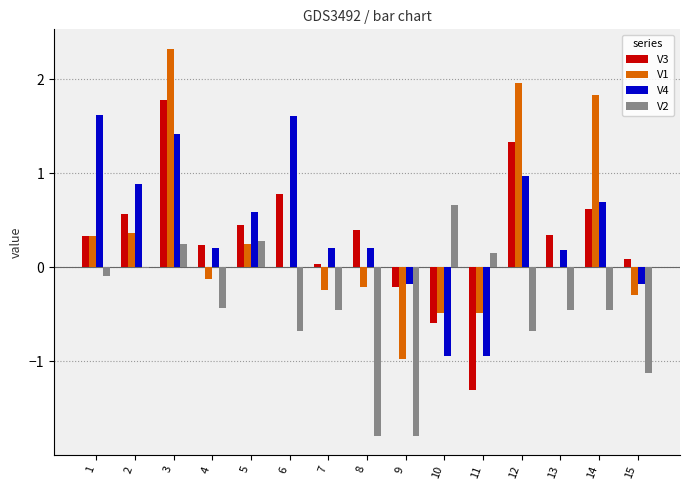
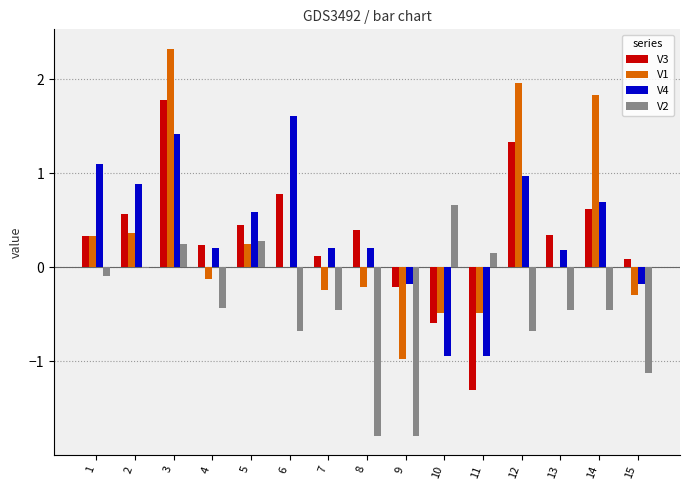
V4, 1: 1.6 -> 1.1
V3, 7: 0.0 -> 0.1
